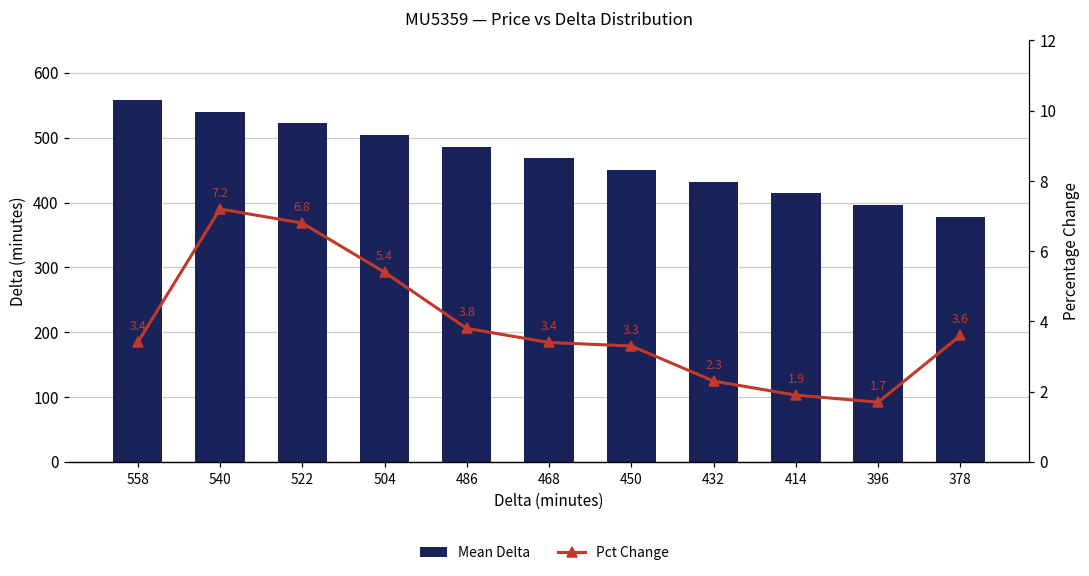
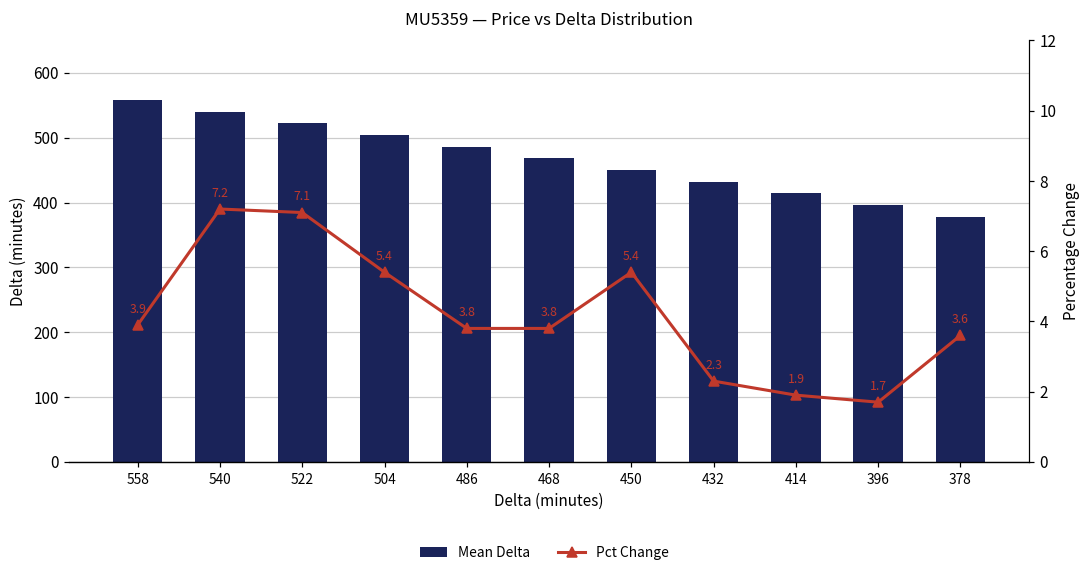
Pct Change, 558: 3.4 -> 3.9
Pct Change, 522: 6.8 -> 7.1
Pct Change, 468: 3.4 -> 3.8
Pct Change, 450: 3.3 -> 5.4
